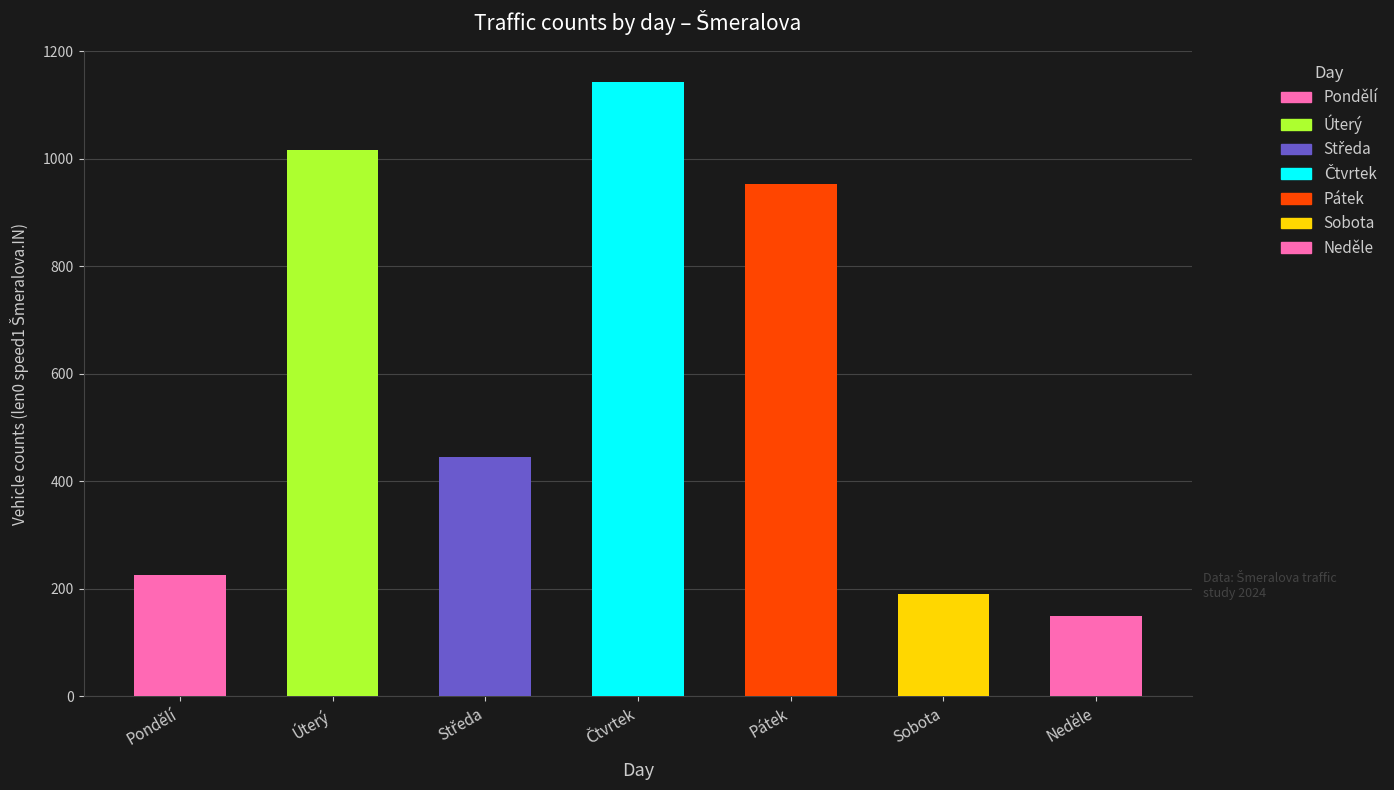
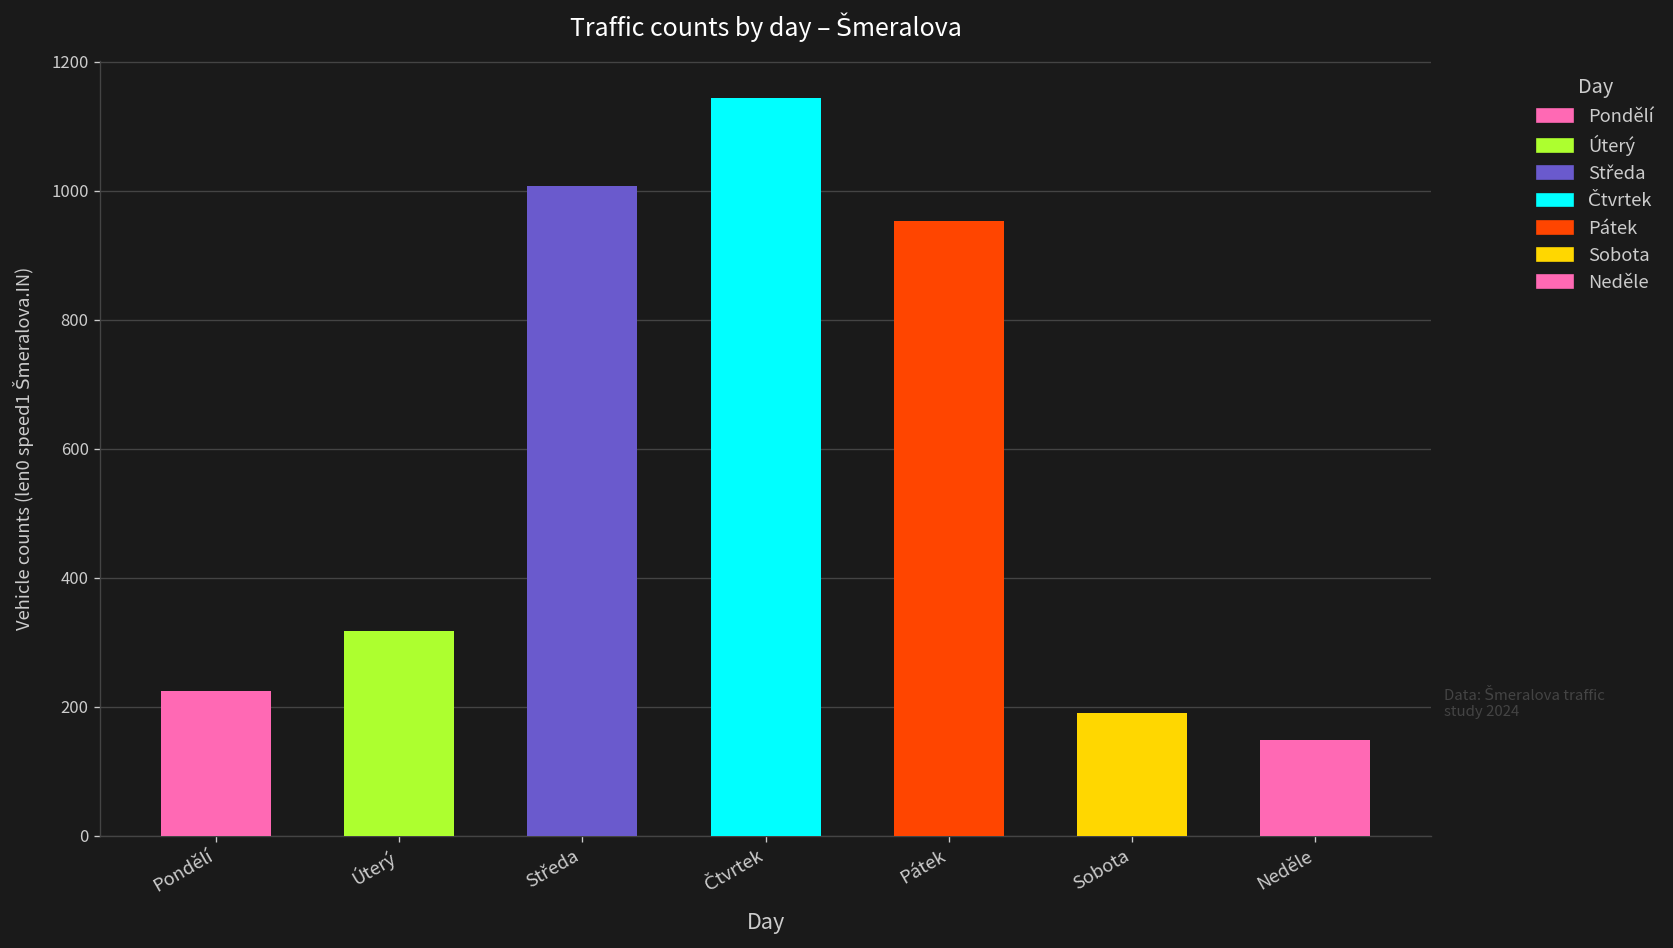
Úterý: 1020 -> 320
Středa: 450 -> 1010
